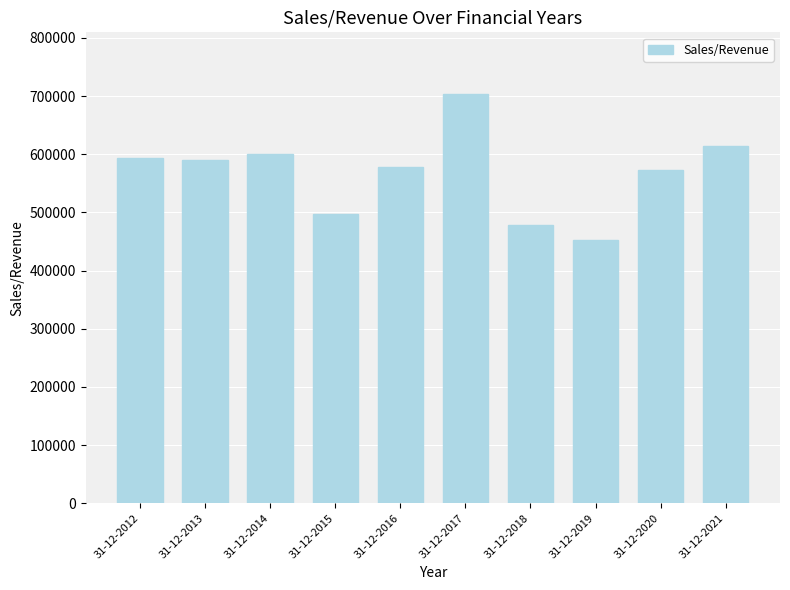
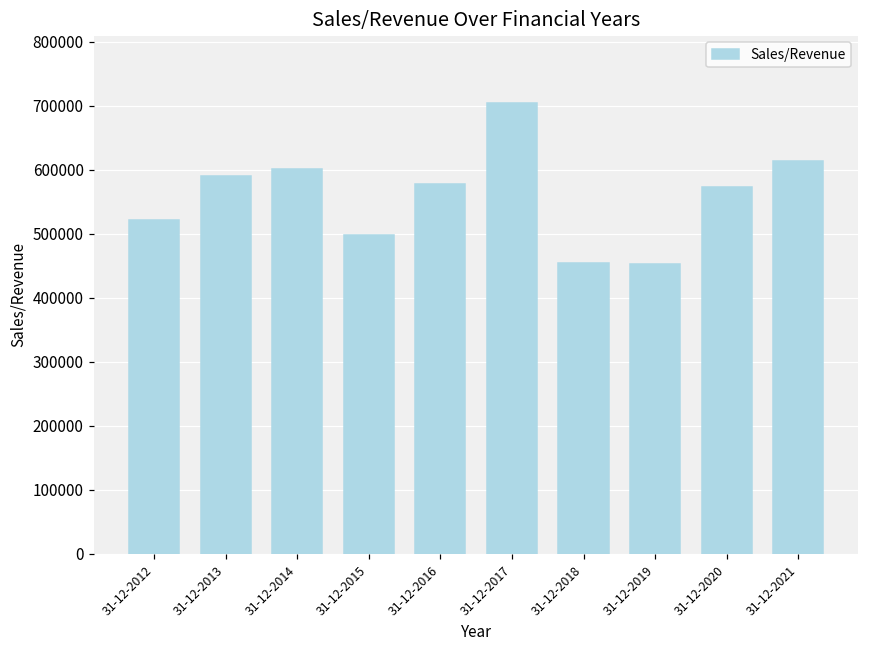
31-12-2012: 590000 -> 520000
31-12-2018: 480000 -> 450000
